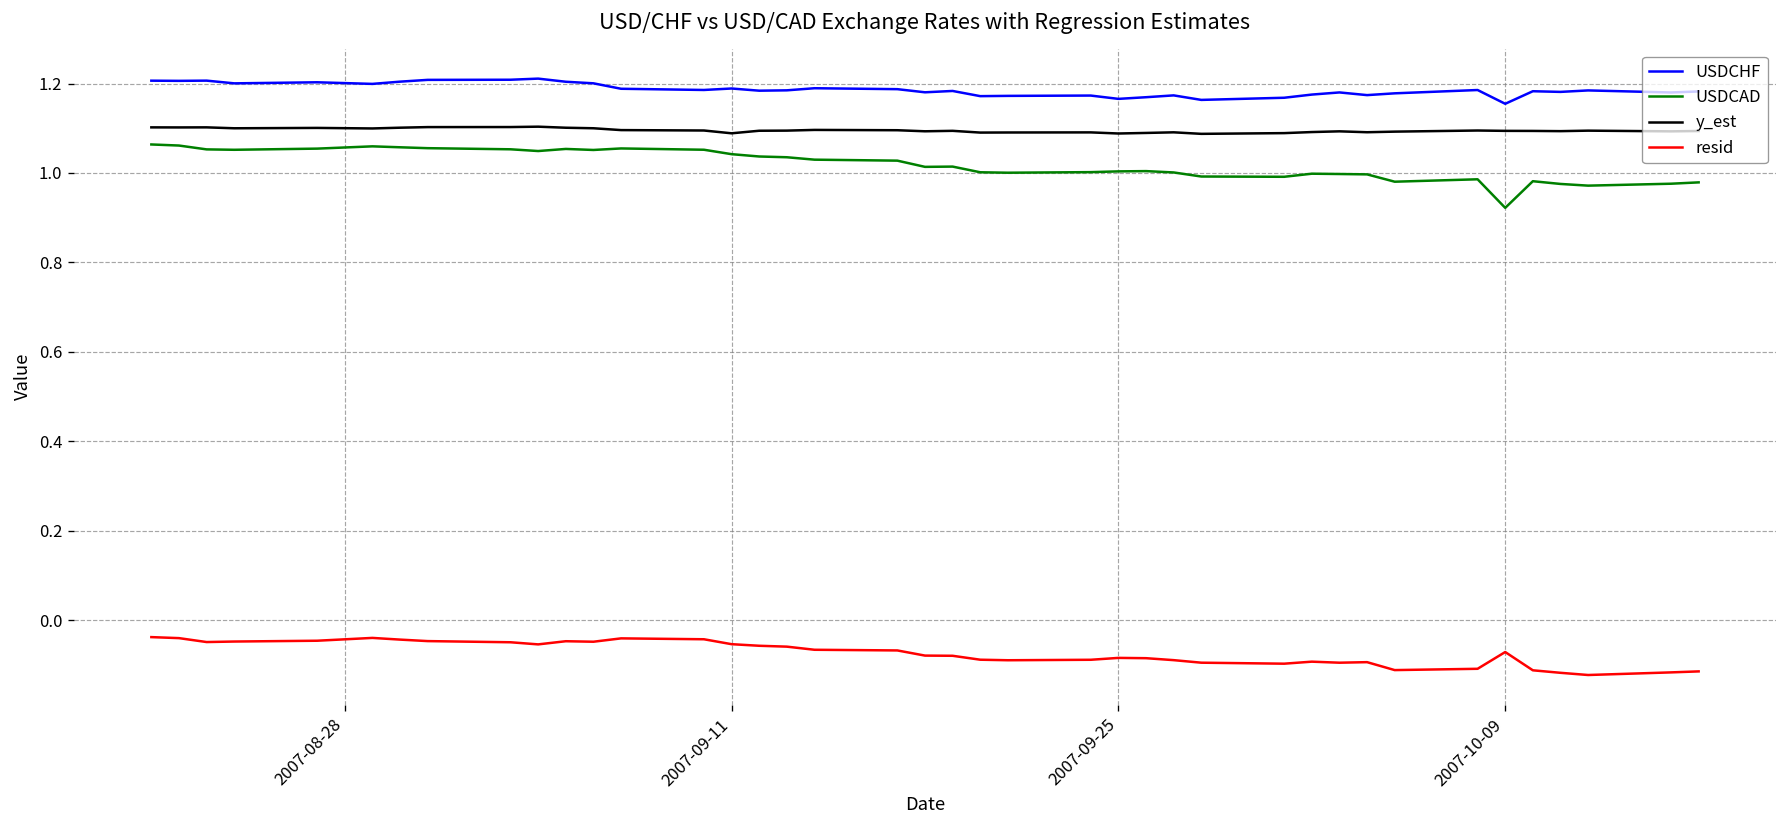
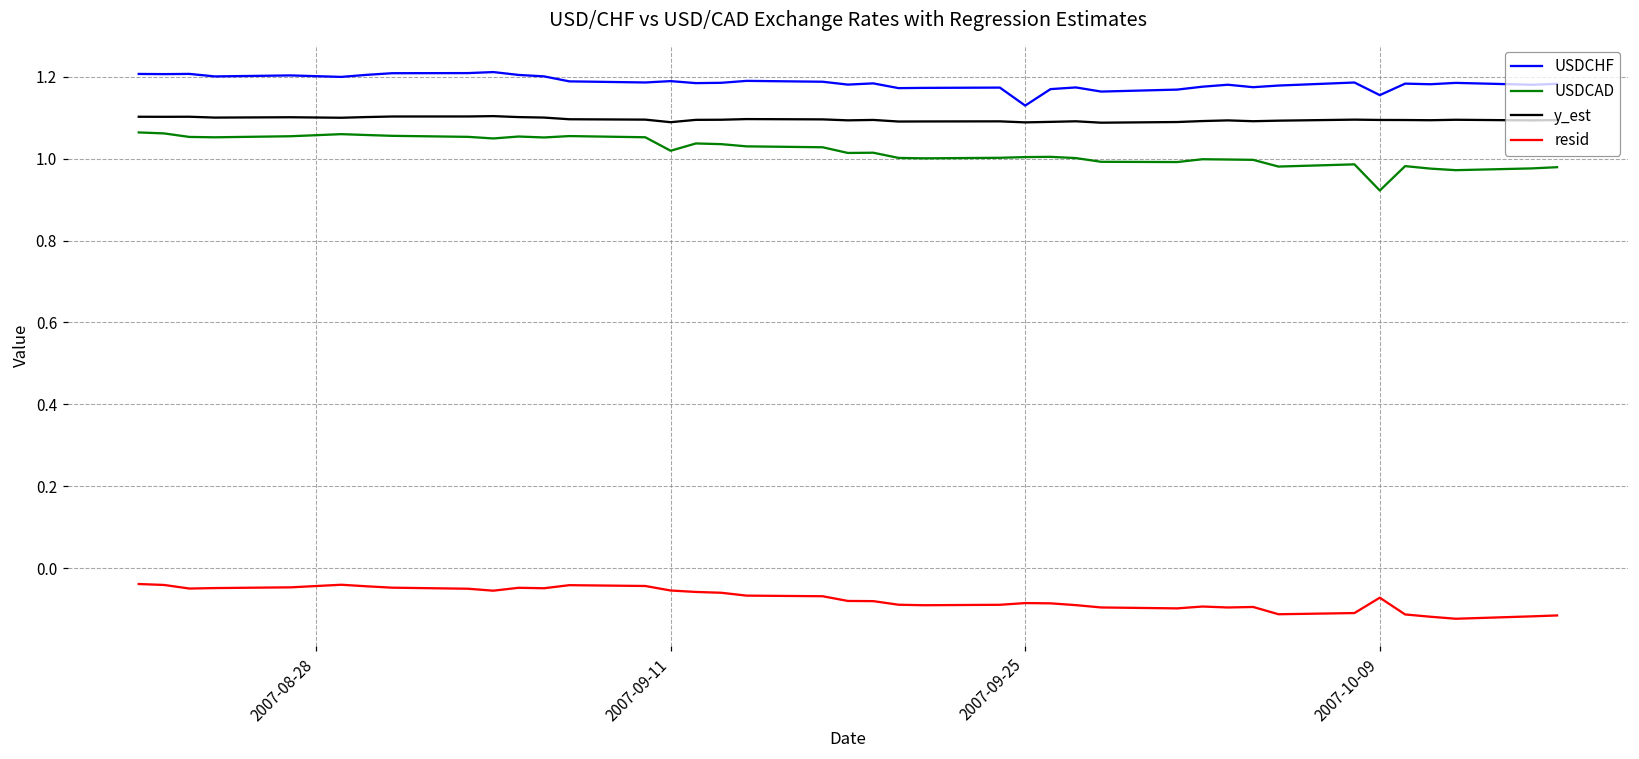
USDCAD, 2007-09-11: 1.04 -> 1.02
USDCHF, 2007-09-25: 1.17 -> 1.13
